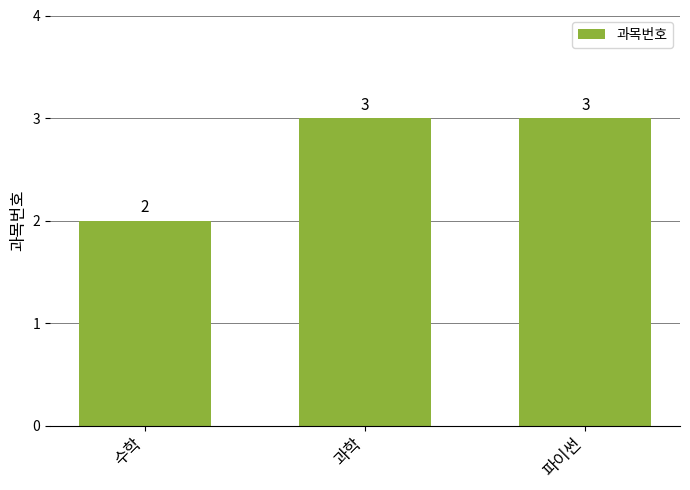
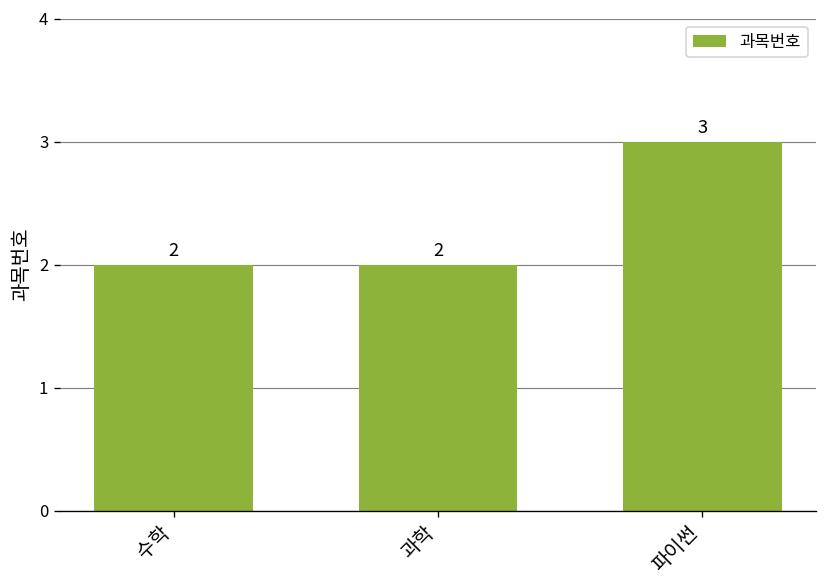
과학: 3 -> 2
